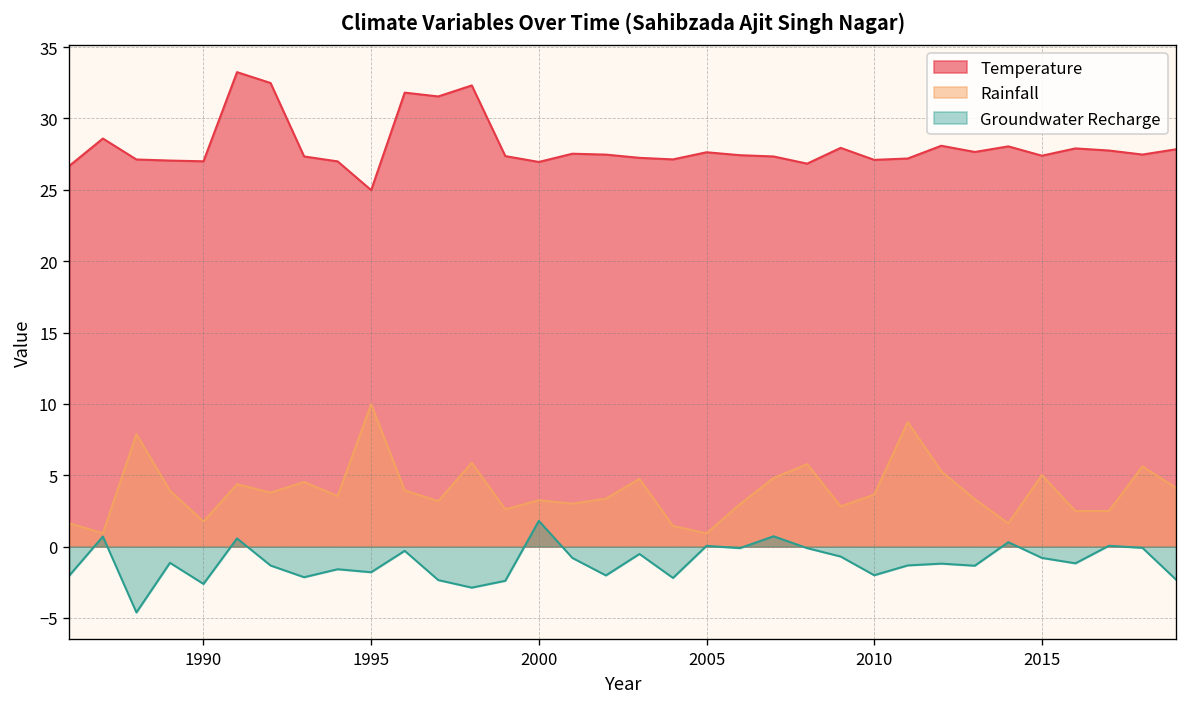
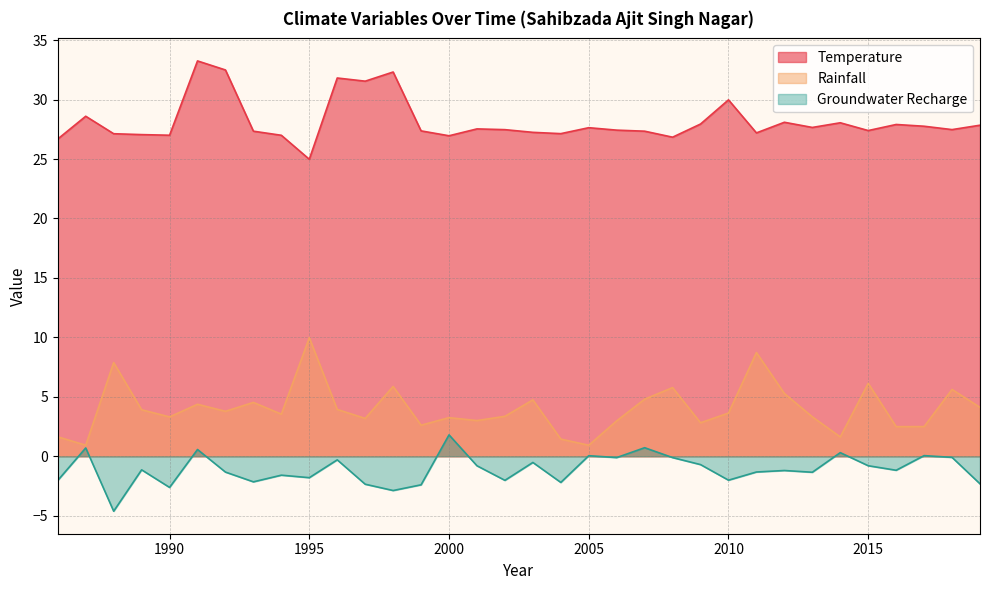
Rainfall, 1990: 1.8 -> 3.3
Temperature, 2010: 27.1 -> 30.0
Rainfall, 2015: 5.0 -> 6.1
